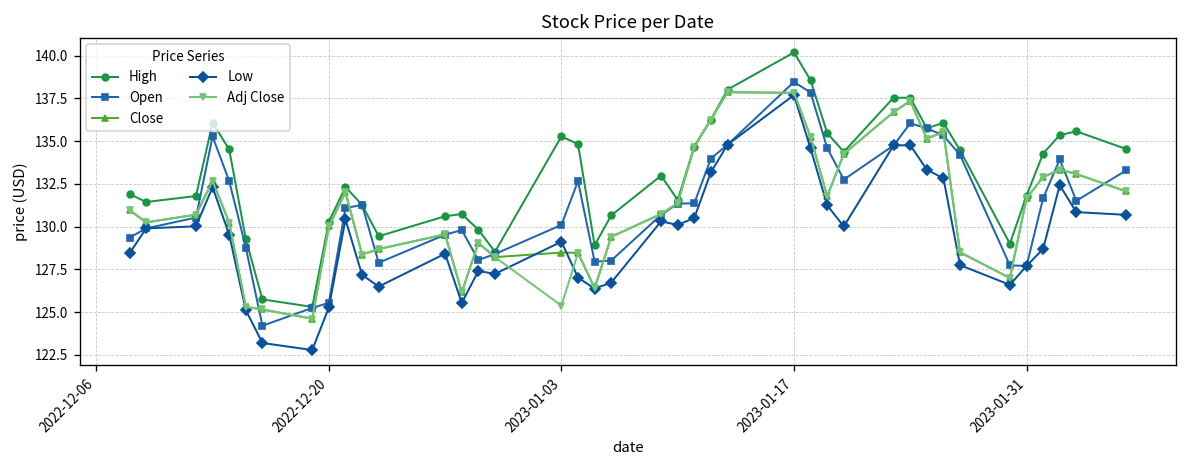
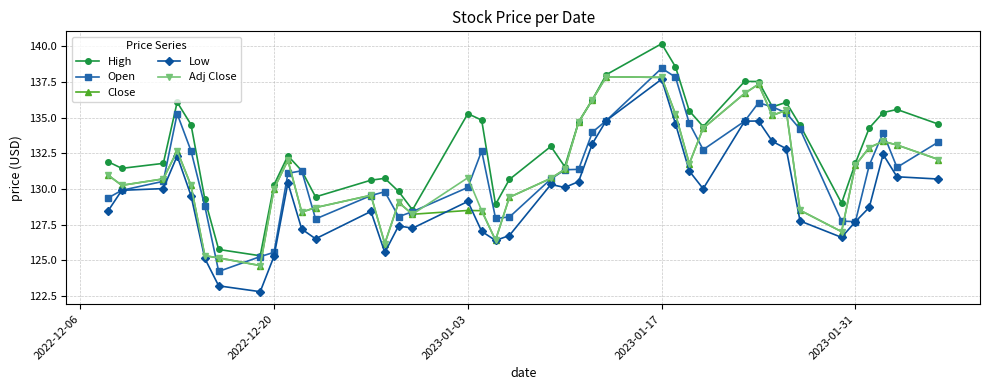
Adj Close, 2023-01-03: 125.4 -> 130.8
